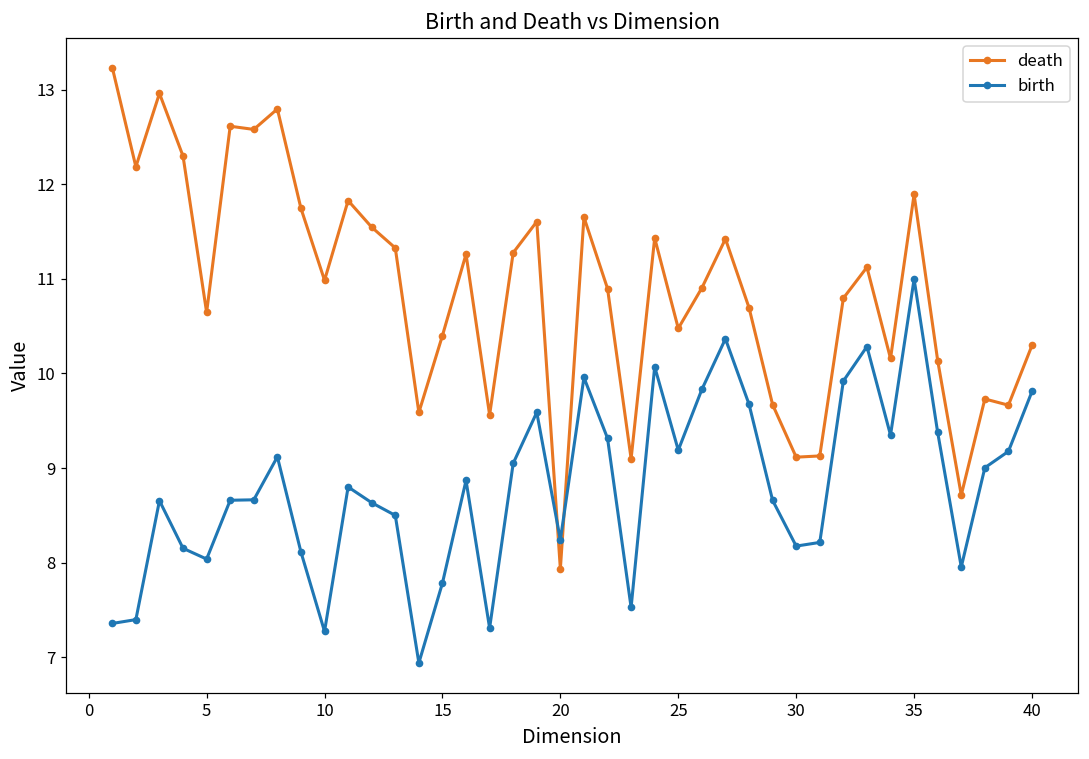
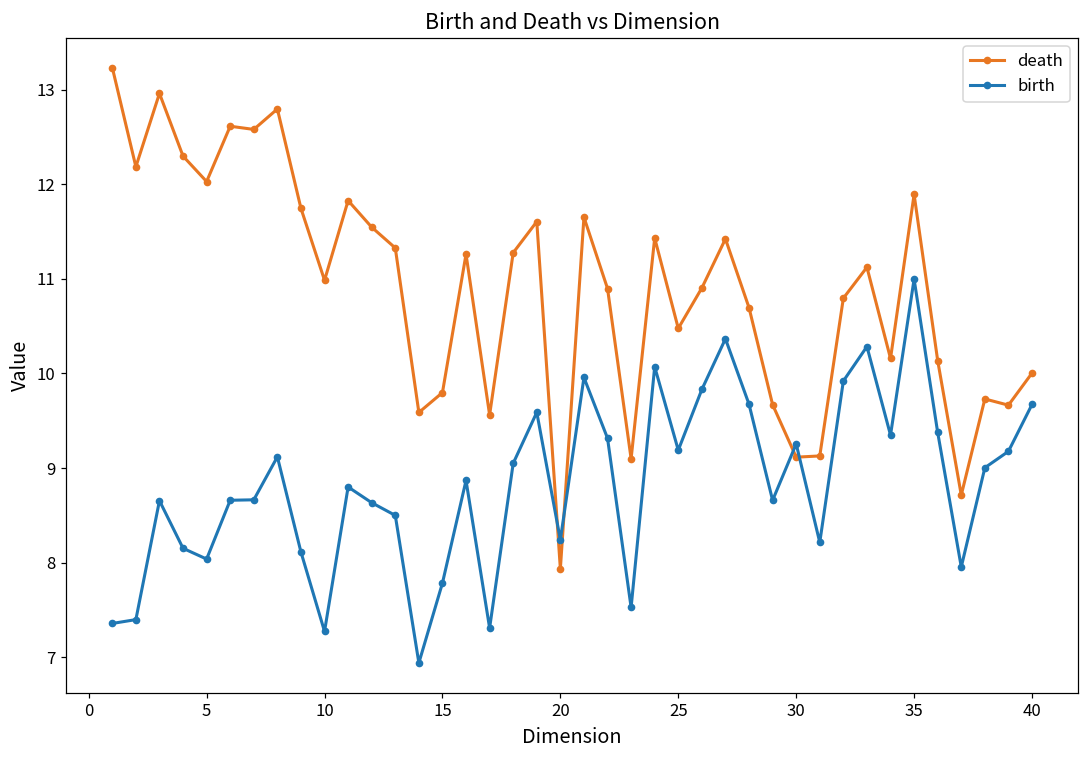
death, 5: 10.6 -> 12.0
death, 15: 10.4 -> 9.8
birth, 30: 8.2 -> 9.3
death, 40: 10.3 -> 10.0
birth, 40: 9.8 -> 9.7
